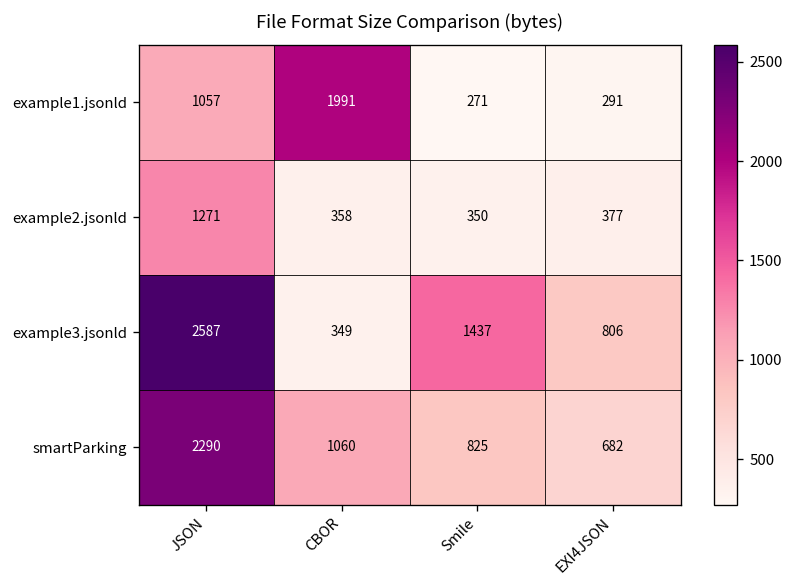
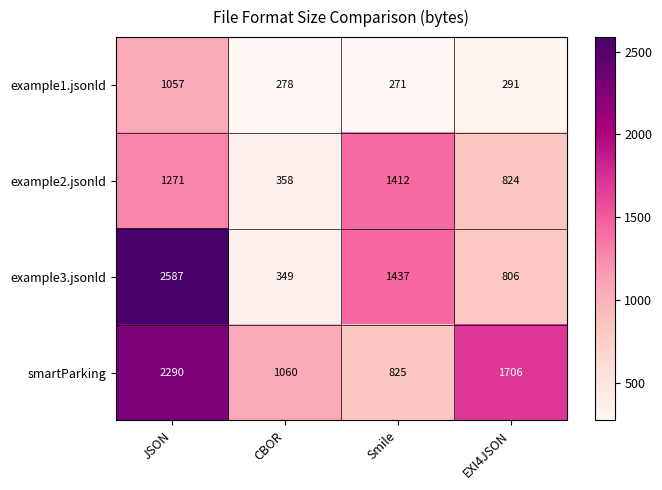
example1.jsonld, CBOR: 1991 -> 278
example2.jsonld, Smile: 350 -> 1412
example2.jsonld, EXI4JSON: 377 -> 824
smartParking, EXI4JSON: 682 -> 1706
